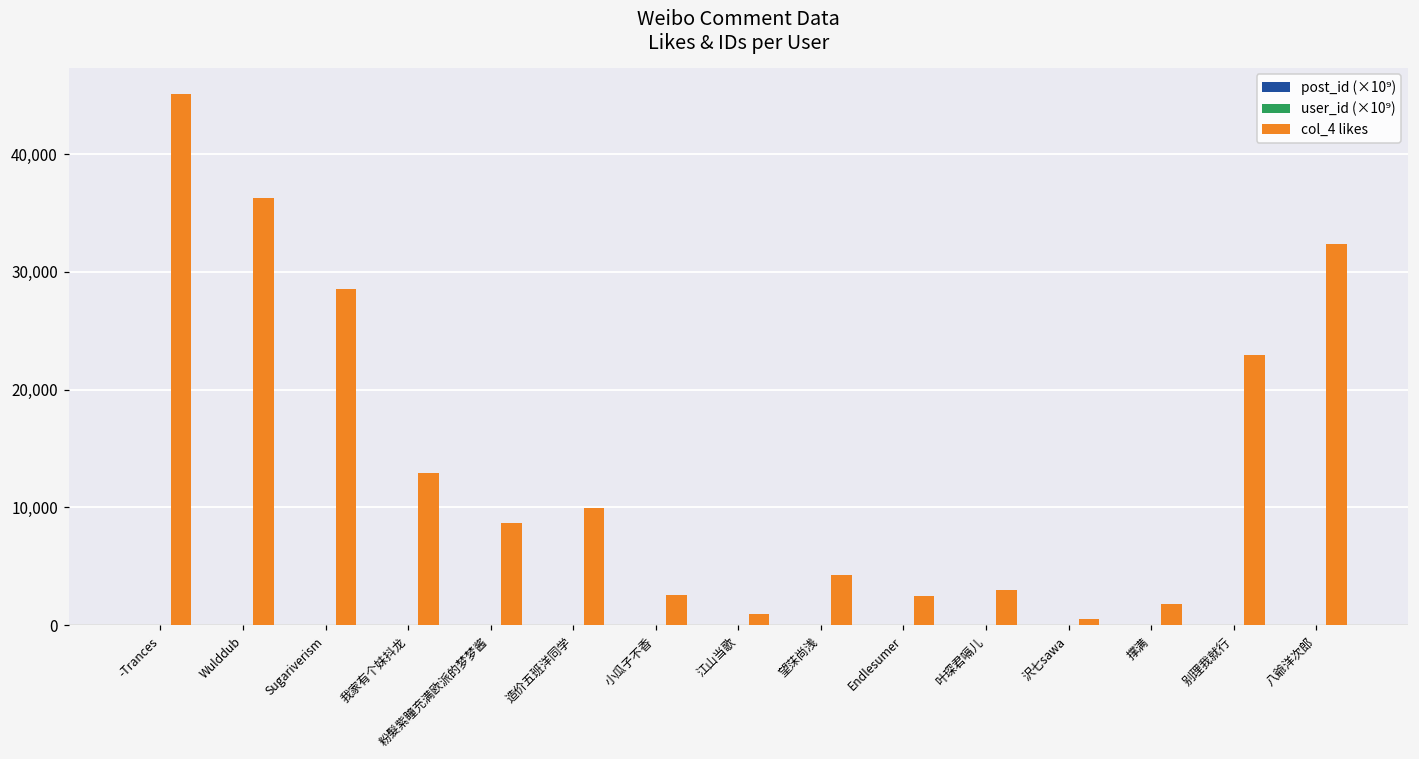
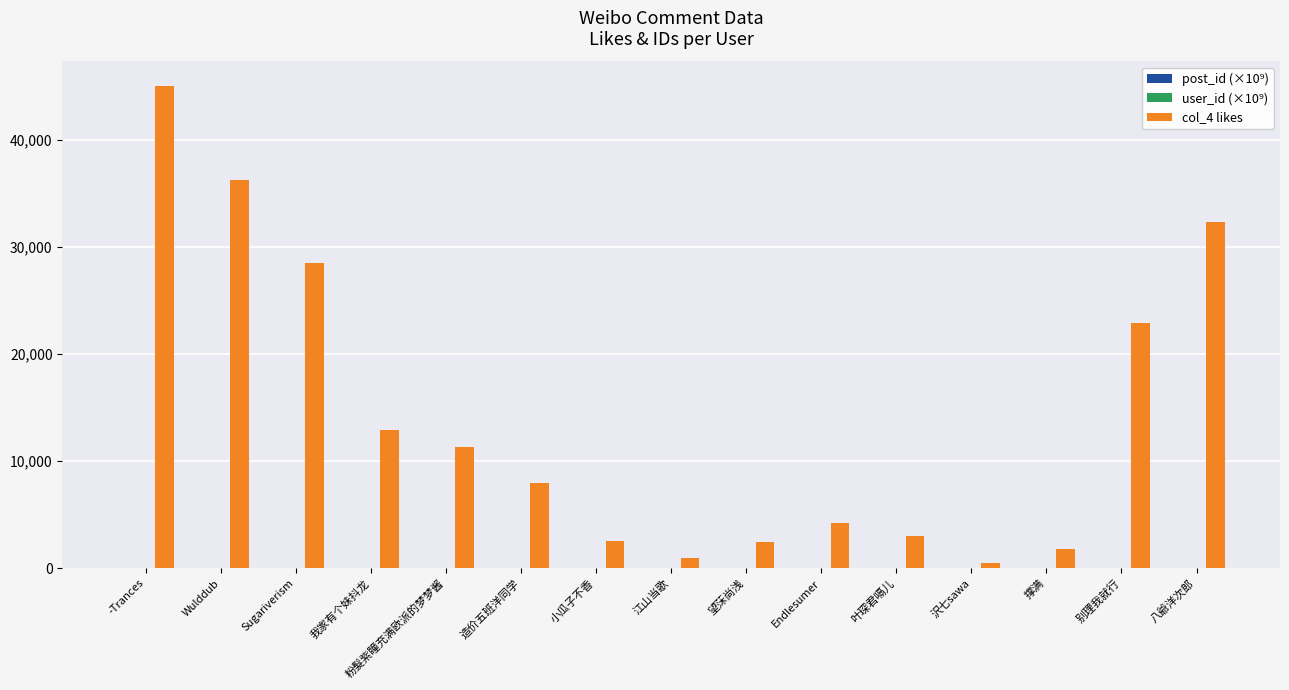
col_4 likes, 粉髮紫瞳充满欧派的梦梦酱: 8,700 -> 11,300
col_4 likes, 造价五班洋同学: 9,900 -> 7,900
col_4 likes, 望莯尚浅: 4,300 -> 2,500
col_4 likes, Endlesumer: 2,500 -> 4,200
